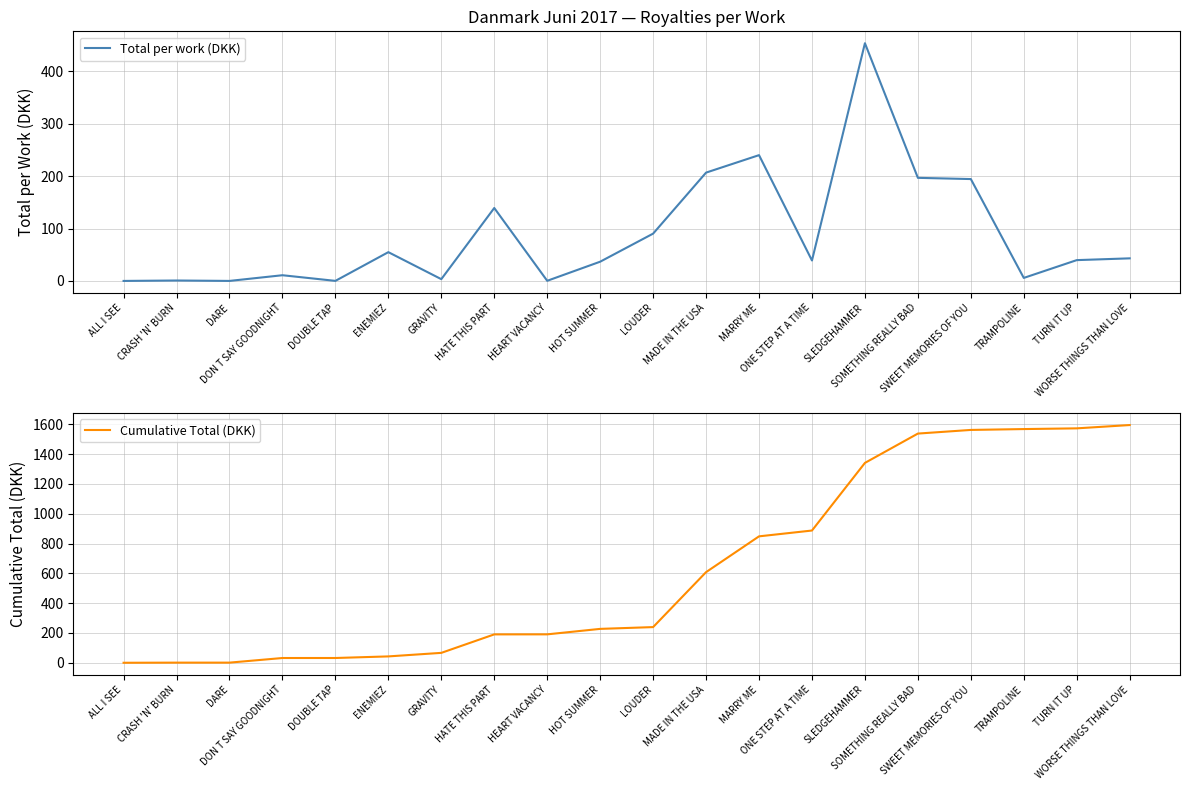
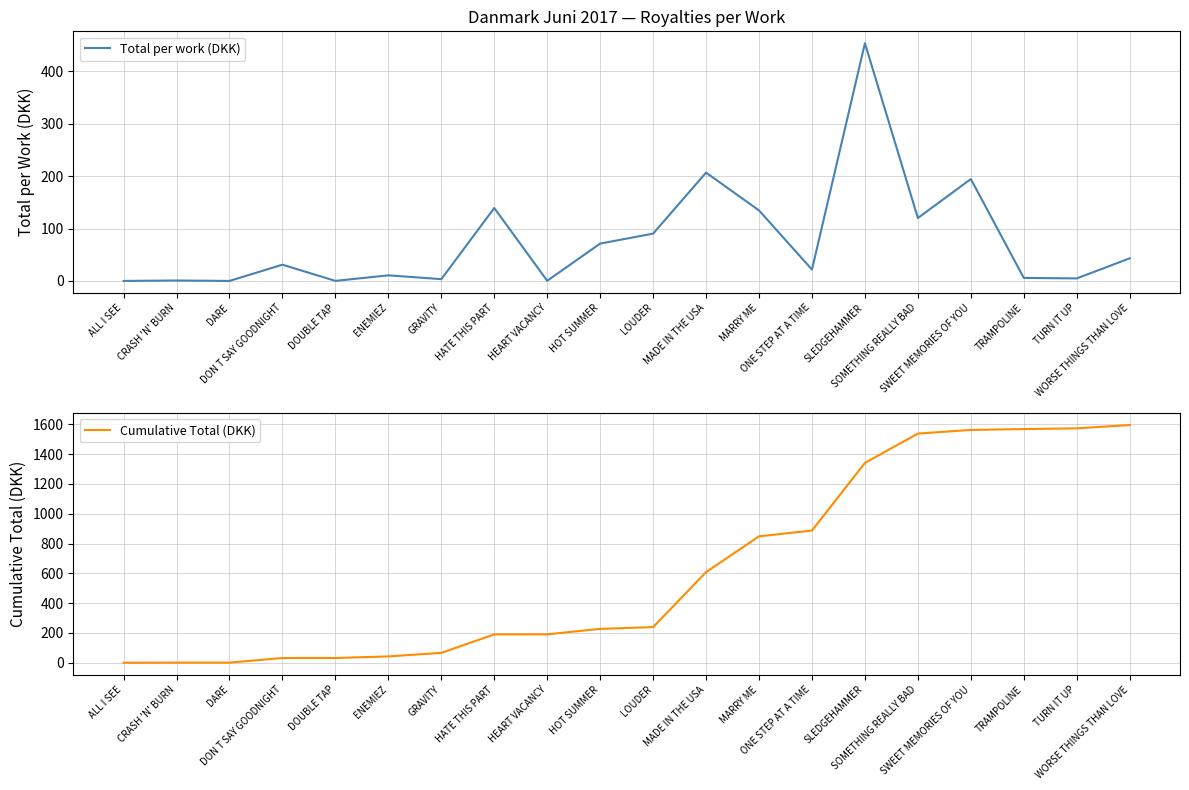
Danmark Juni 2017 — Royalties per Work, DON T SAY GOODNIGHT: 10 -> 30
Danmark Juni 2017 — Royalties per Work, ENEMIEZ: 50 -> 10
Danmark Juni 2017 — Royalties per Work, HOT SUMMER: 40 -> 70
Danmark Juni 2017 — Royalties per Work, MARRY ME: 240 -> 130
Danmark Juni 2017 — Royalties per Work, ONE STEP AT A TIME: 40 -> 20
Danmark Juni 2017 — Royalties per Work, SOMETHING REALLY BAD: 200 -> 120
Danmark Juni 2017 — Royalties per Work, TURN IT UP: 40 -> 0
